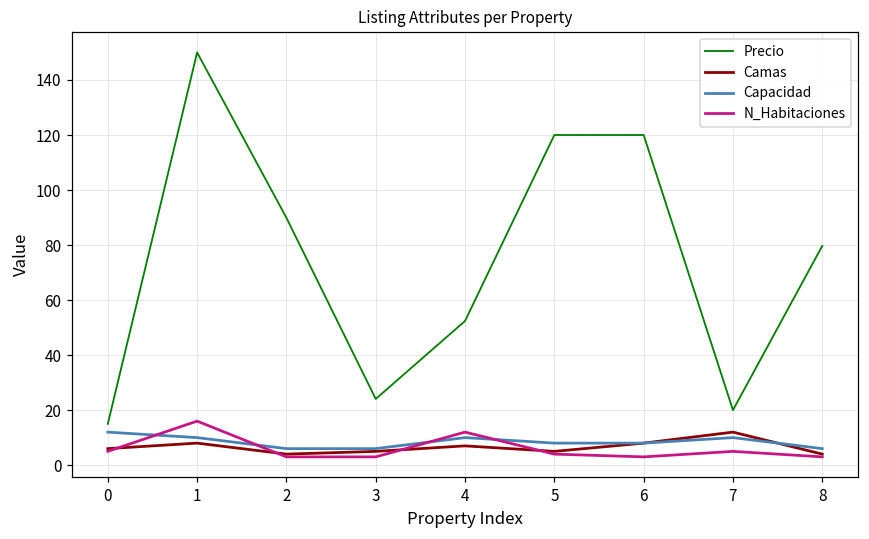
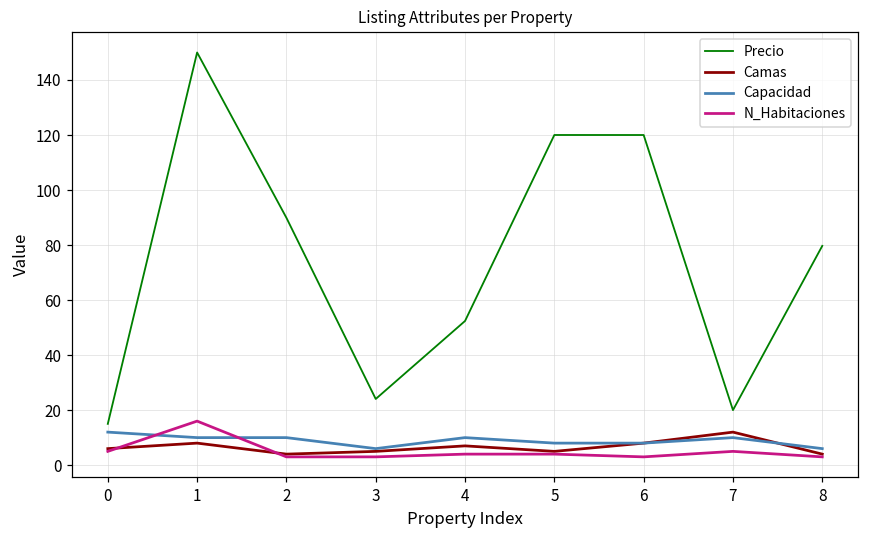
Capacidad, 2: 6 -> 10
N_Habitaciones, 4: 12 -> 4
